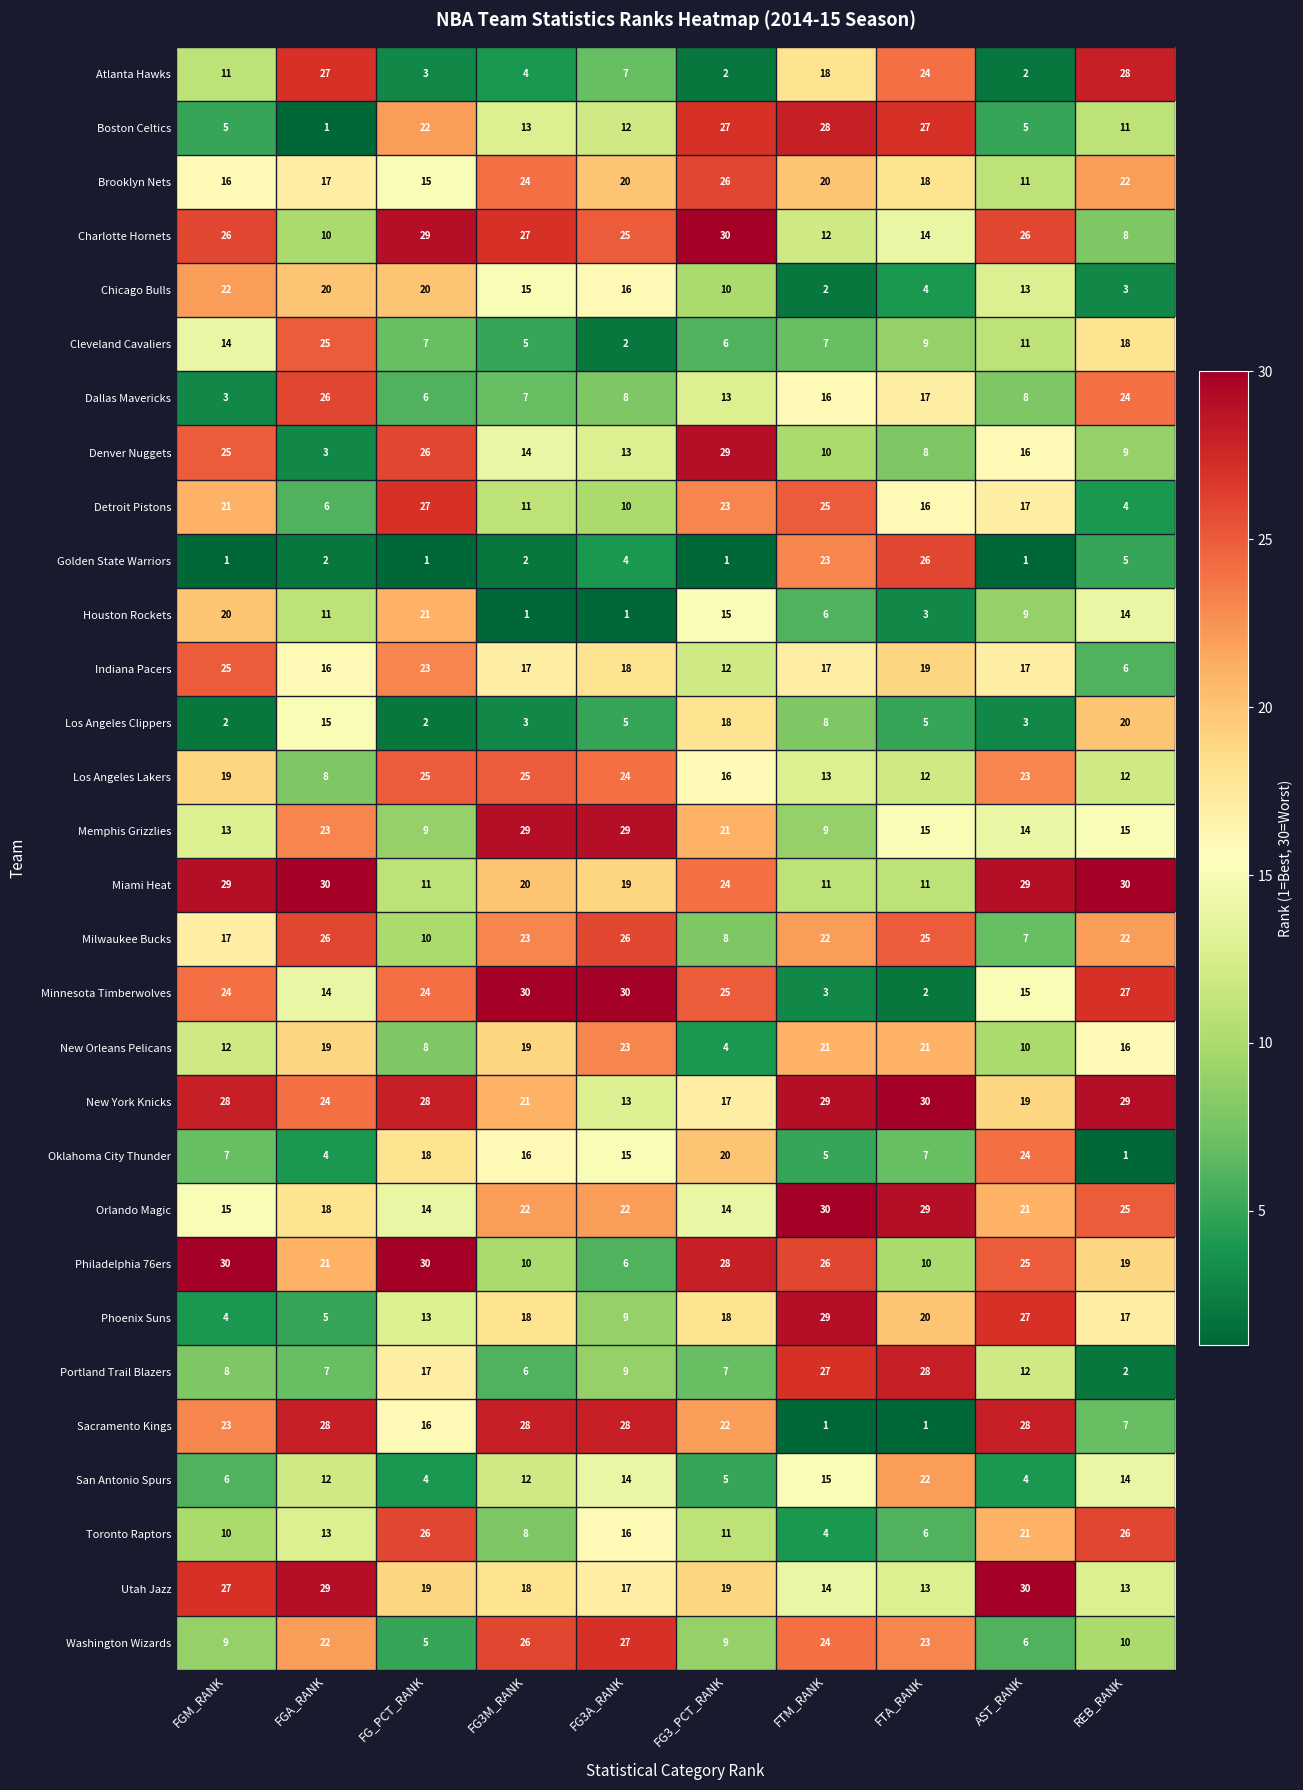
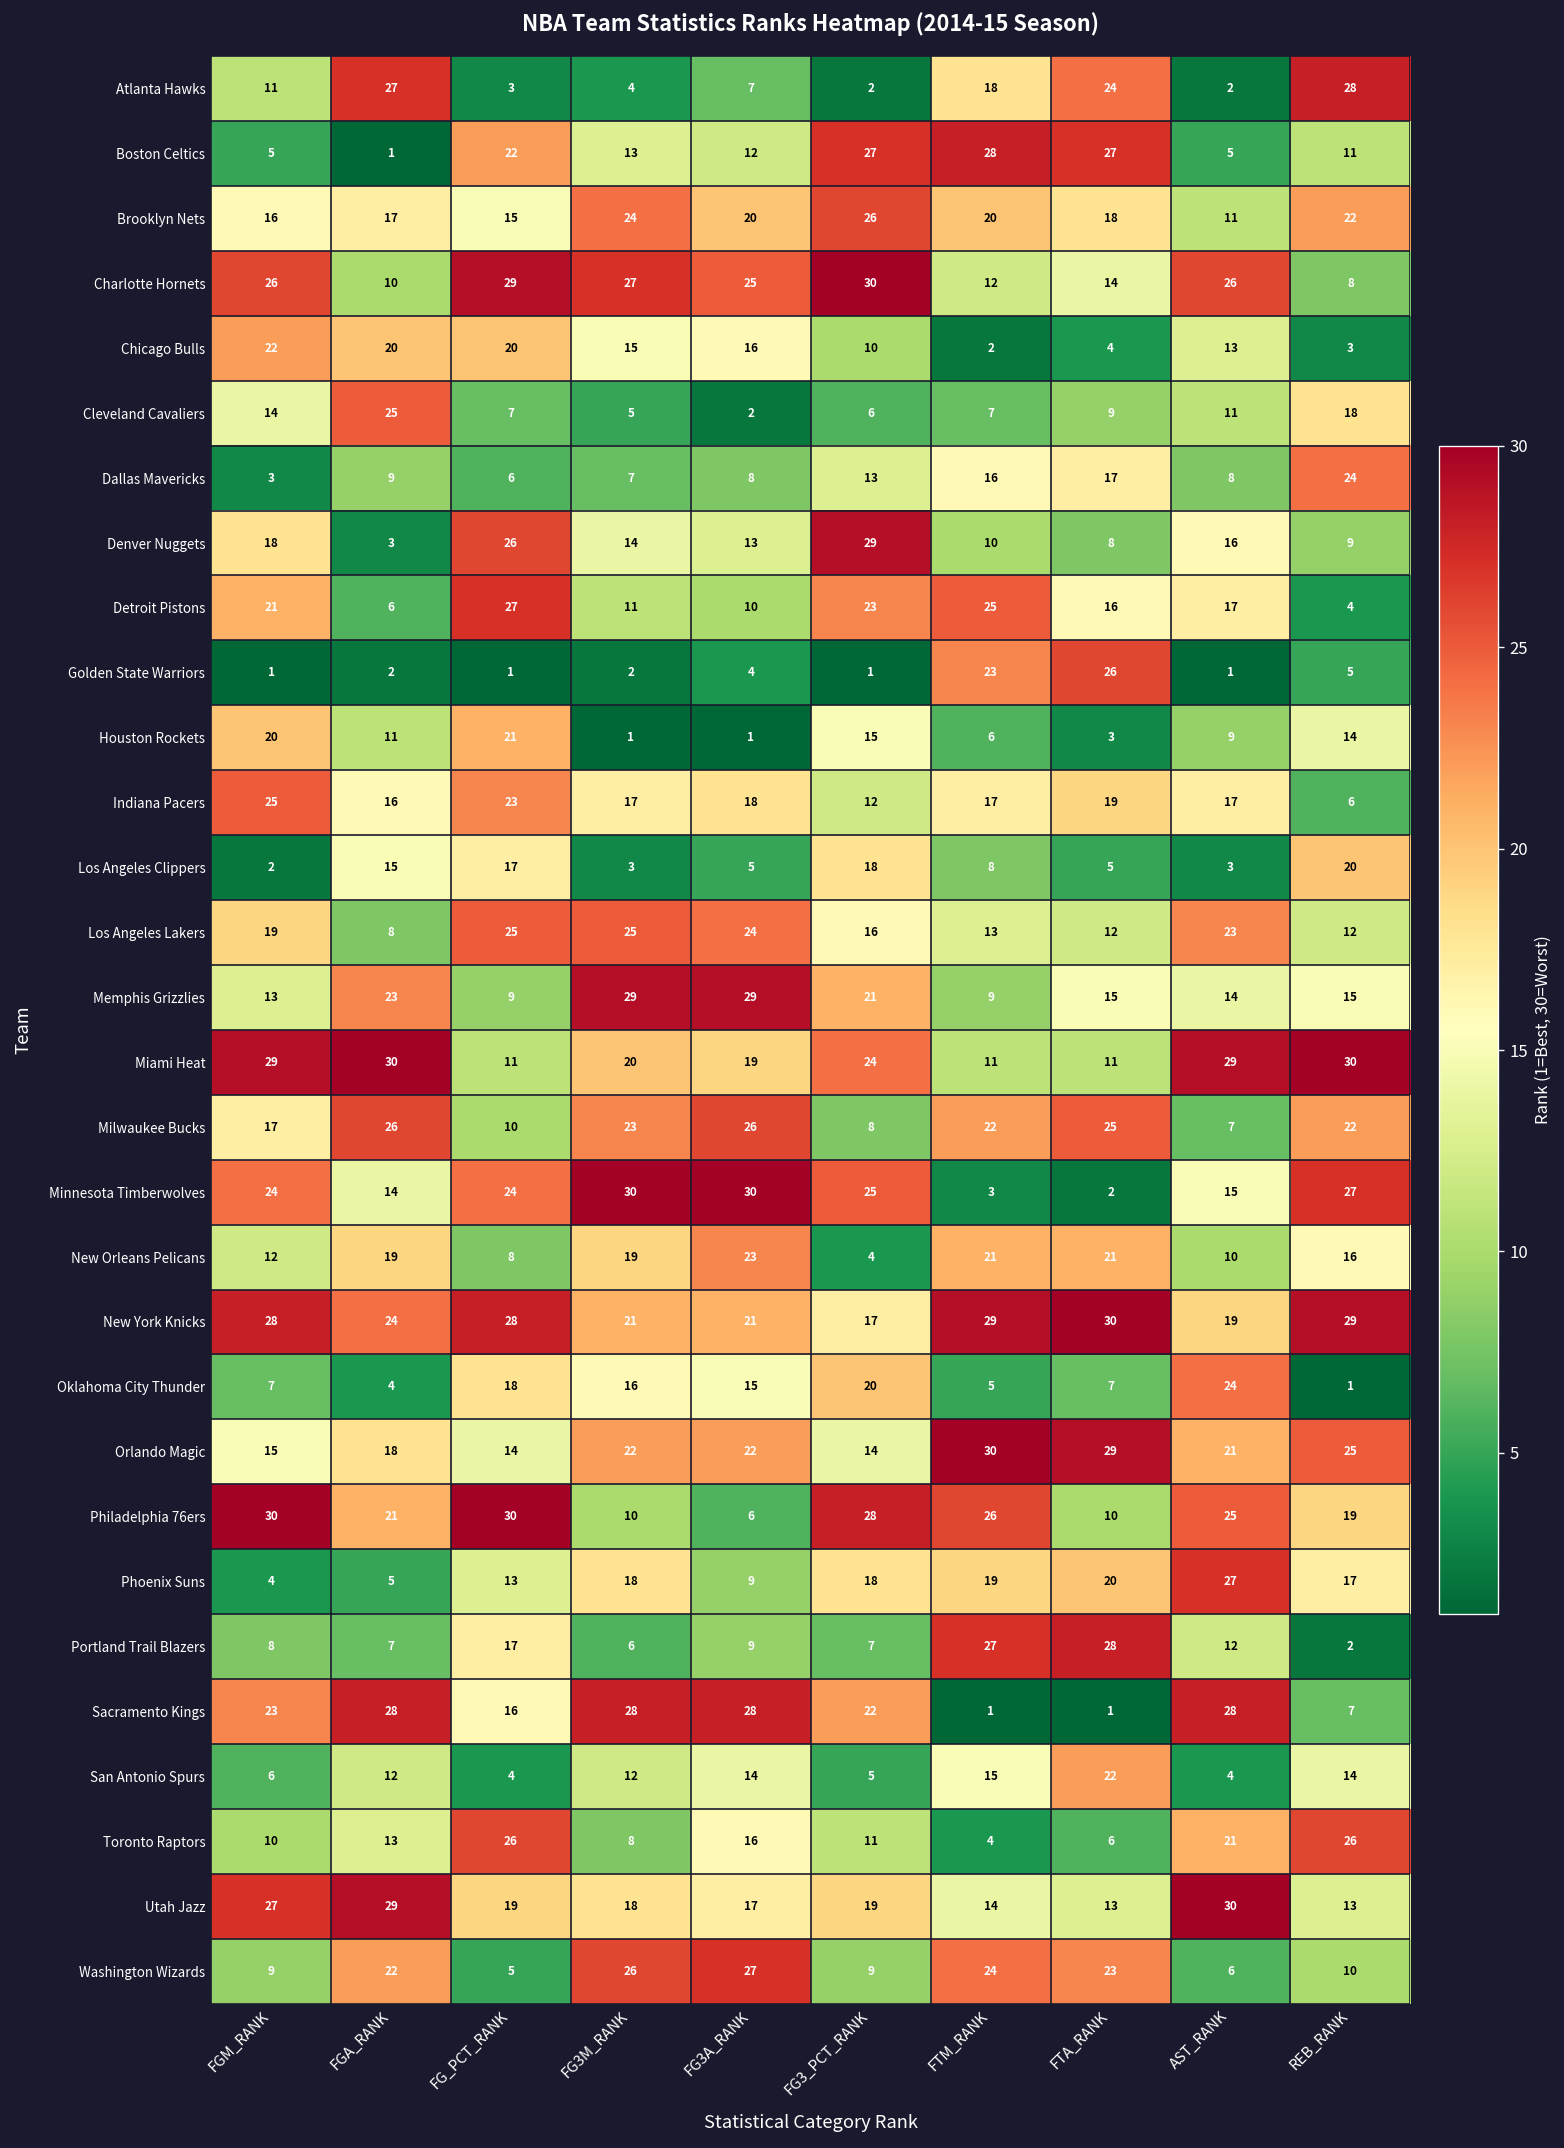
Dallas Mavericks, FGA_RANK: 26 -> 9
Denver Nuggets, FGM_RANK: 25 -> 18
Los Angeles Clippers, FG_PCT_RANK: 2 -> 17
New York Knicks, FG3A_RANK: 13 -> 21
Phoenix Suns, FTM_RANK: 29 -> 19
